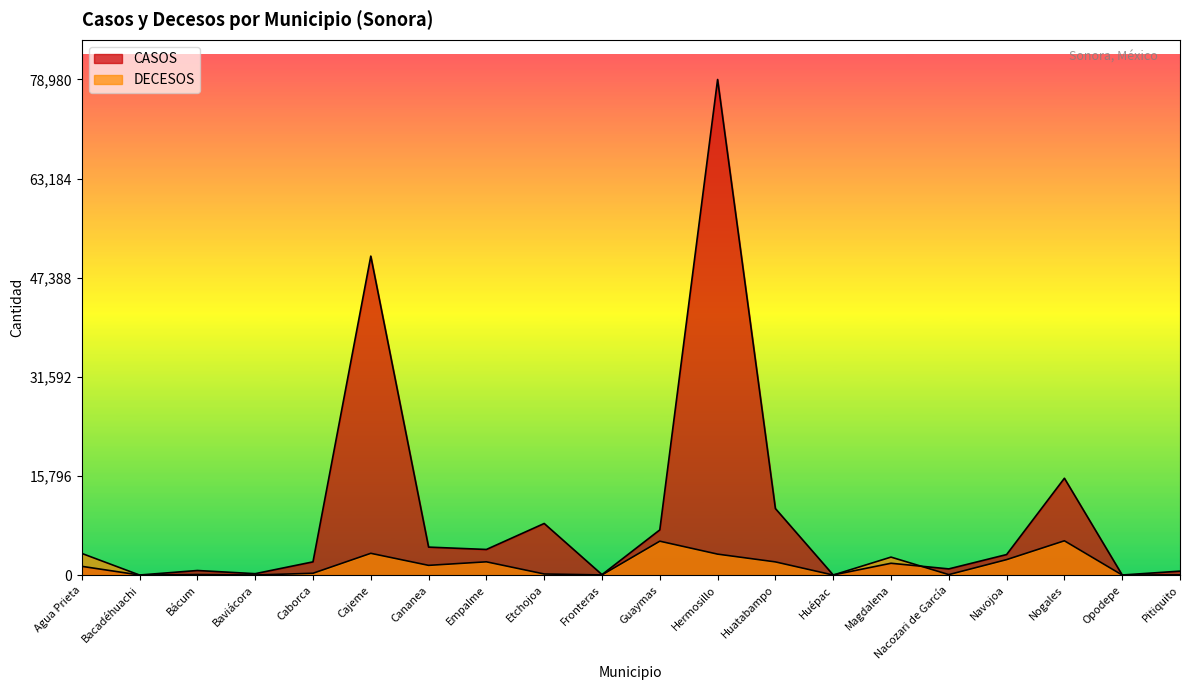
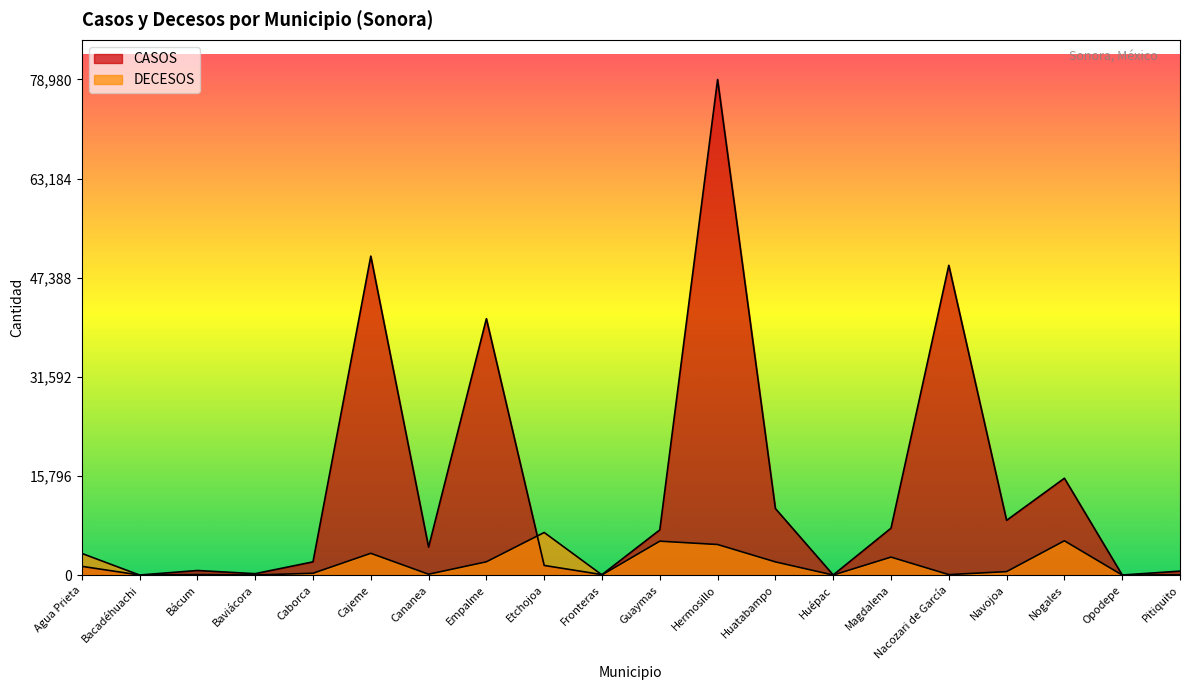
DECESOS, Cananea: 2,000 -> 0
CASOS, Empalme: 4,000 -> 41,000
CASOS, Etchojoa: 8,000 -> 2,000
DECESOS, Etchojoa: 0 -> 7,000
DECESOS, Hermosillo: 3,000 -> 5,000
CASOS, Magdalena: 2,000 -> 7,000
CASOS, Nacozari de García: 1,000 -> 49,000
CASOS, Navojoa: 3,000 -> 9,000
DECESOS, Navojoa: 2,000 -> 1,000
